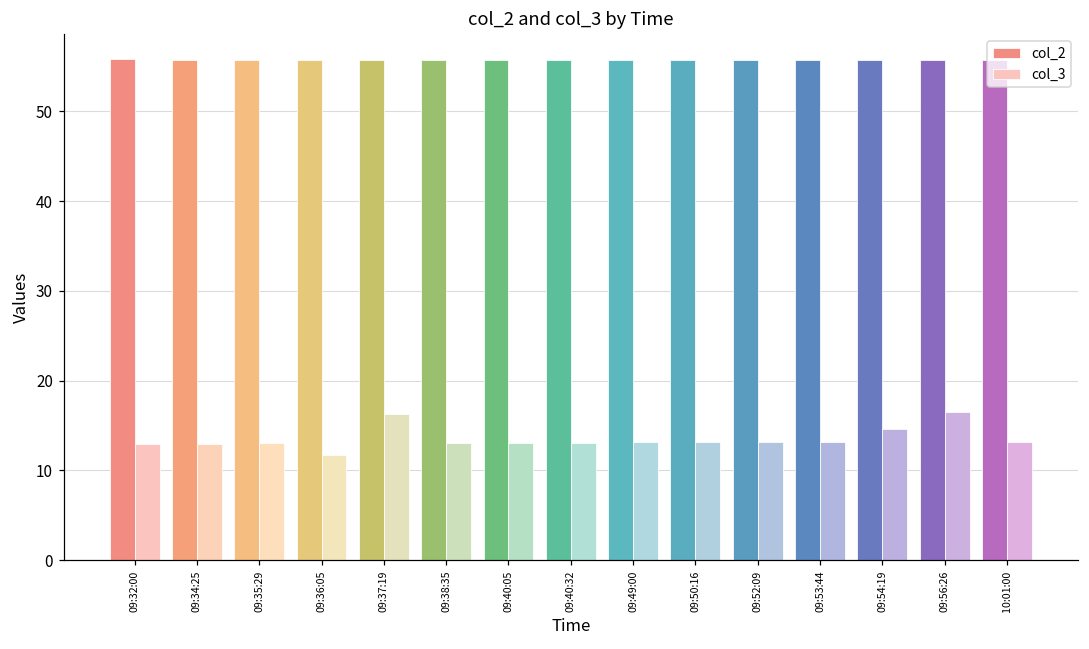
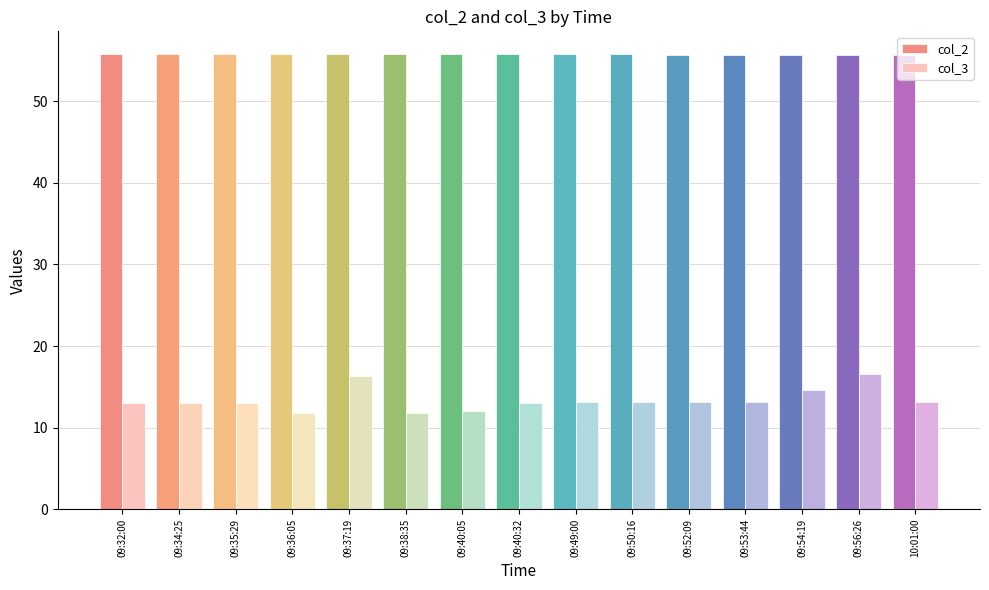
col_3, 09:38:35: 13 -> 12
col_3, 09:40:05: 13 -> 12
